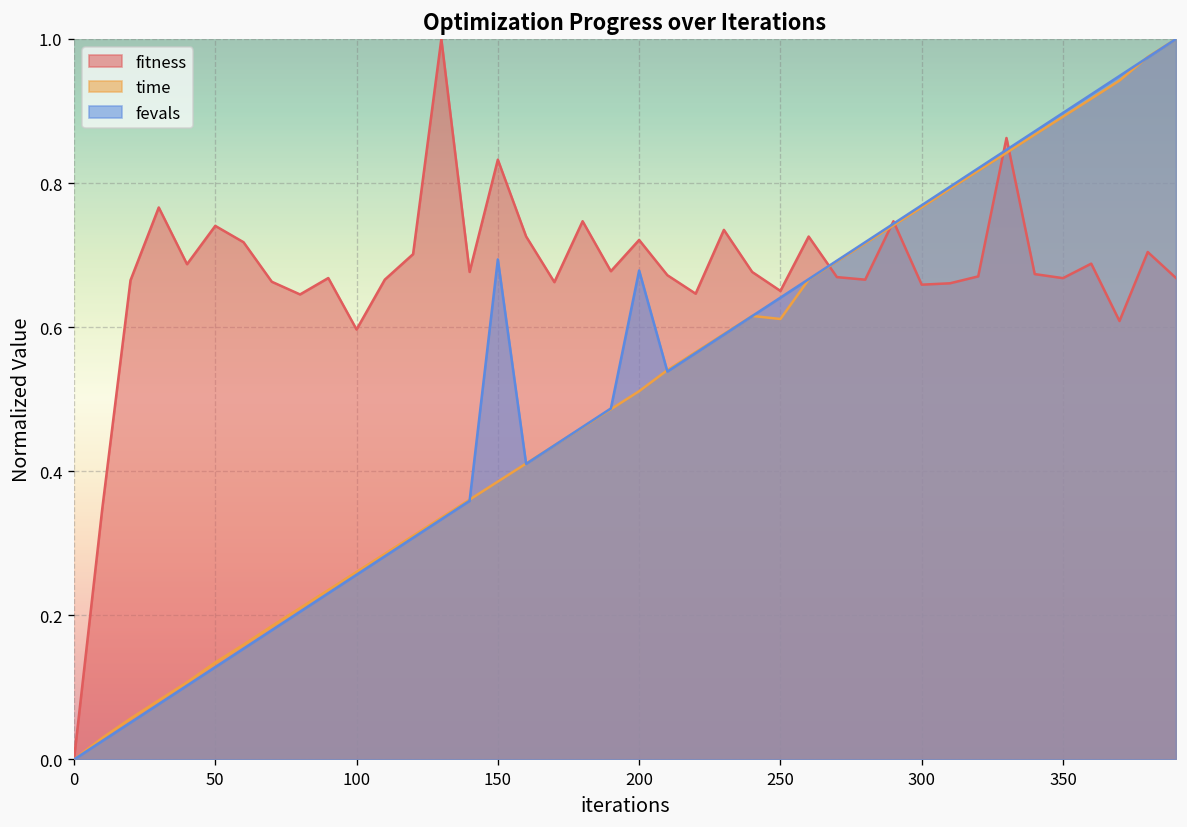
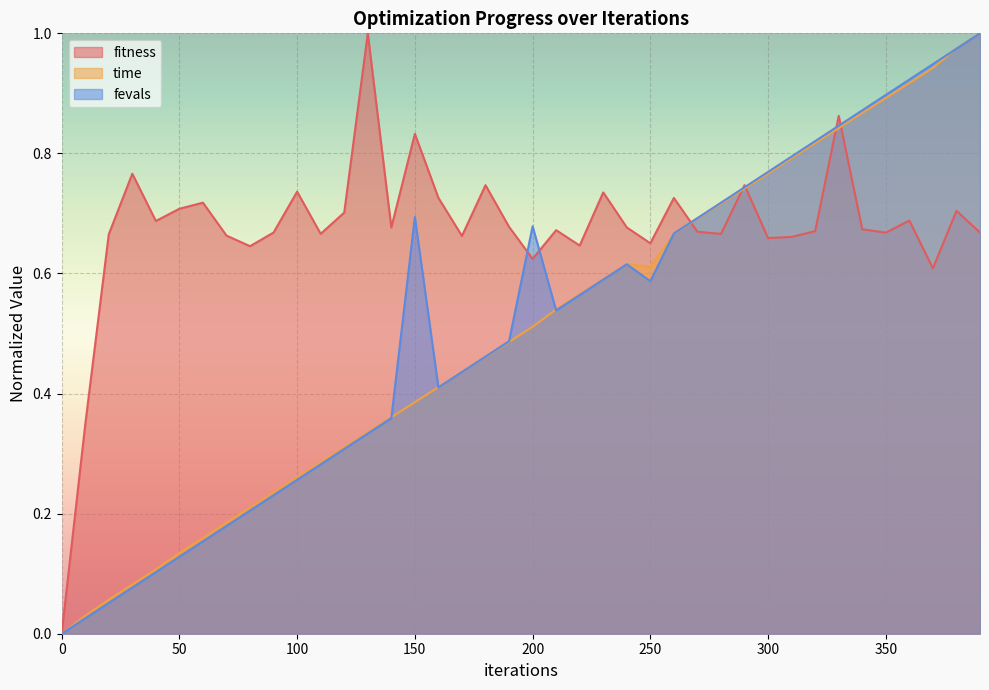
fitness, 50: 0.74 -> 0.71
fitness, 100: 0.60 -> 0.74
fitness, 200: 0.72 -> 0.62
fevals, 250: 0.64 -> 0.59
